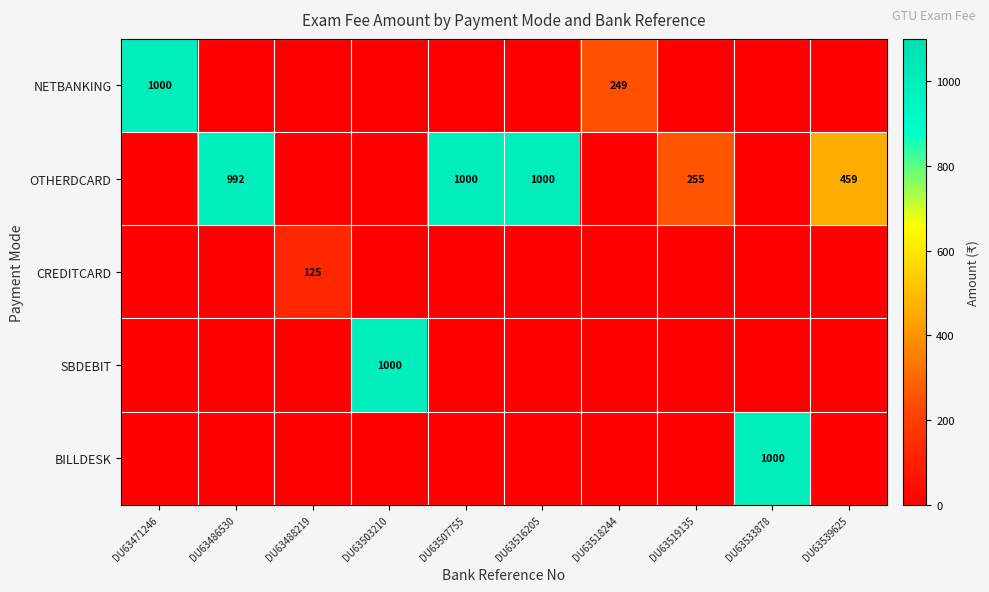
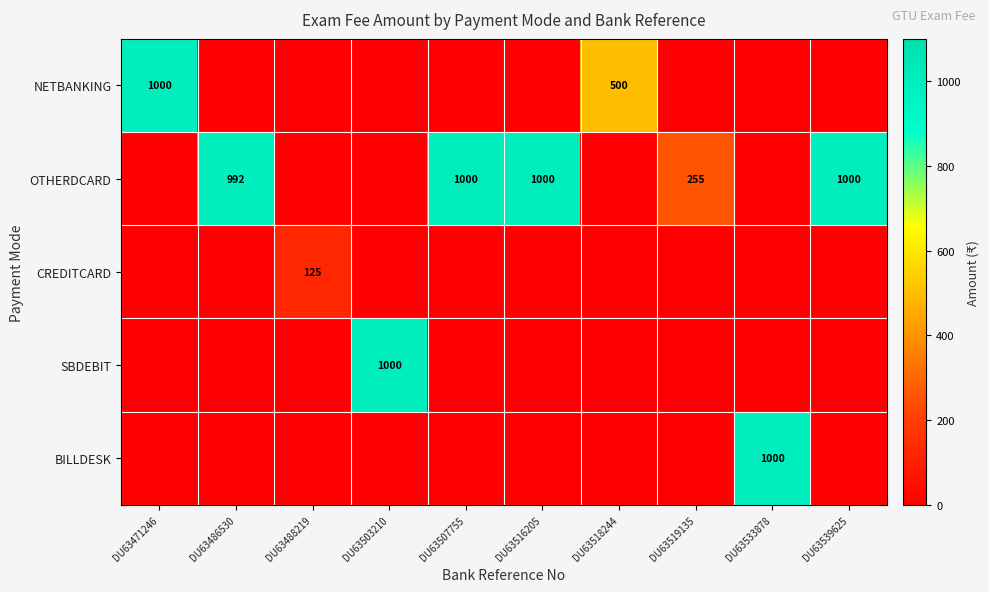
NETBANKING, DU63518244: 249 -> 500
OTHERDCARD, DU63539625: 459 -> 1000
